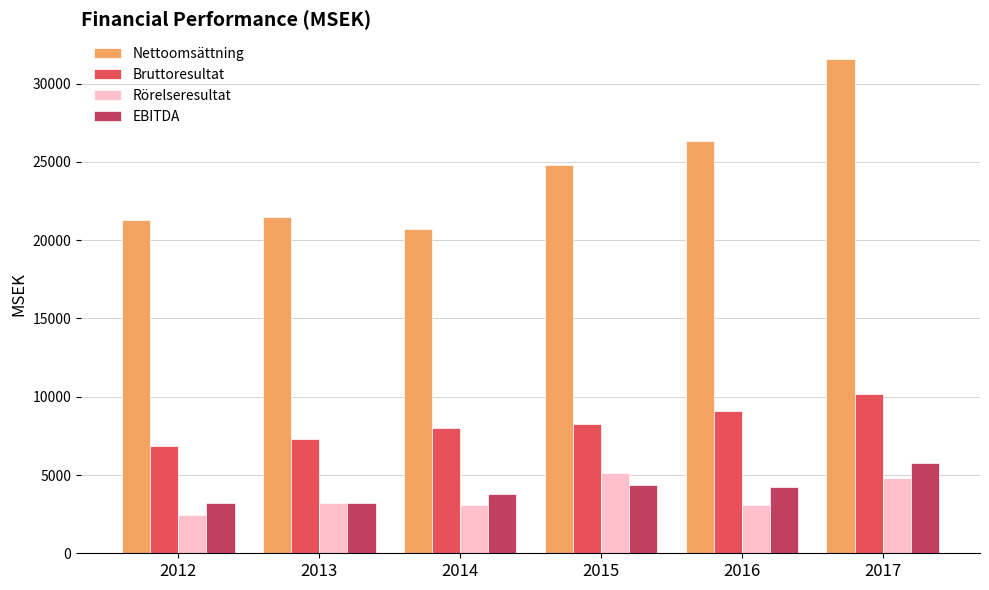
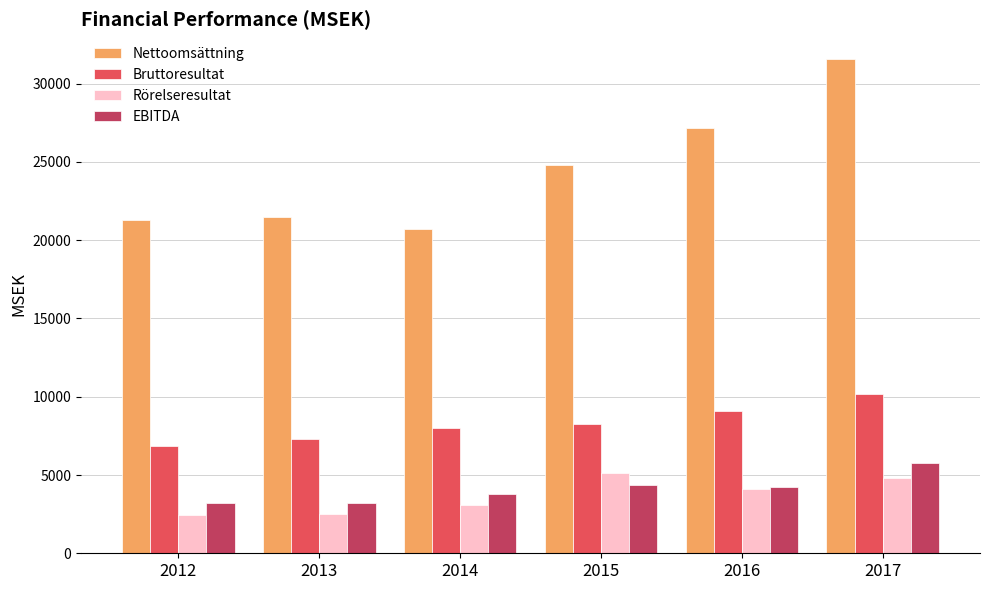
Rörelseresultat, 2013: 3200 -> 2500
Nettoomsättning, 2016: 26300 -> 27100
Rörelseresultat, 2016: 3100 -> 4100
